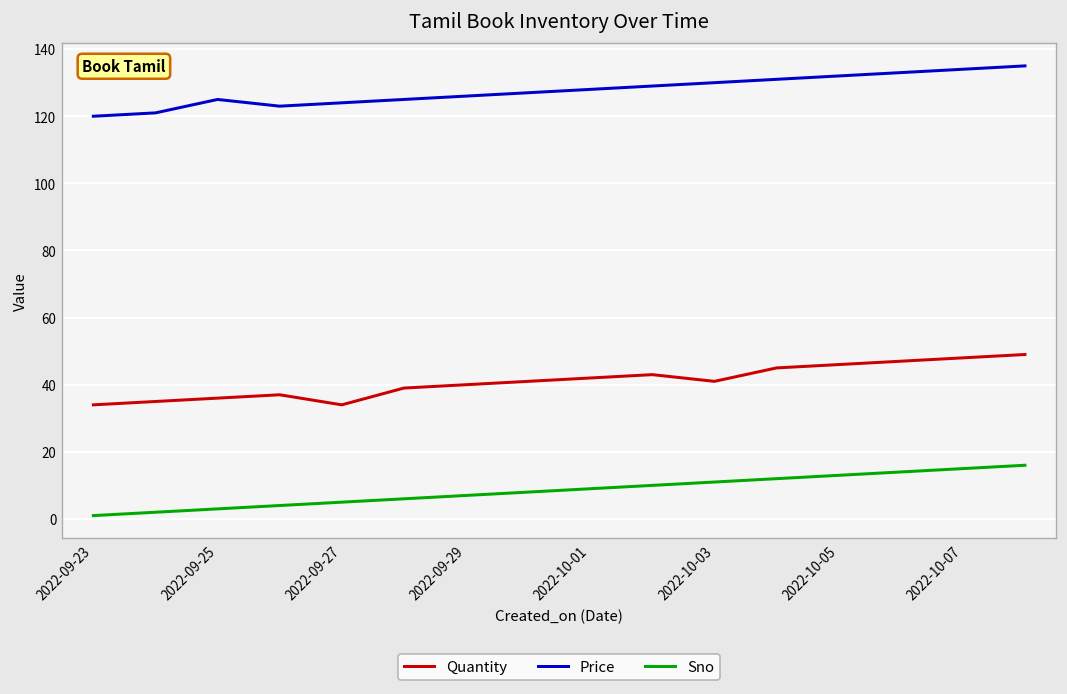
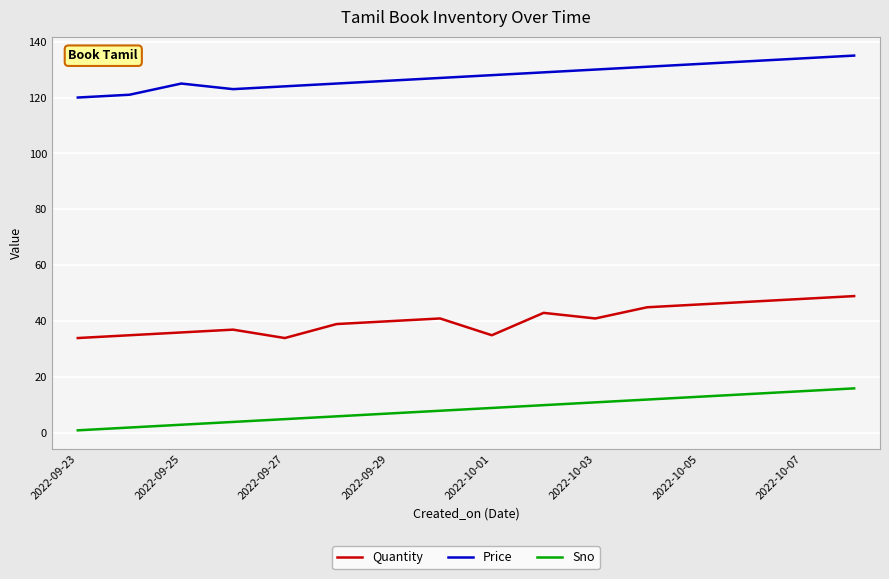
Quantity, 2022-10-01: 42 -> 35
